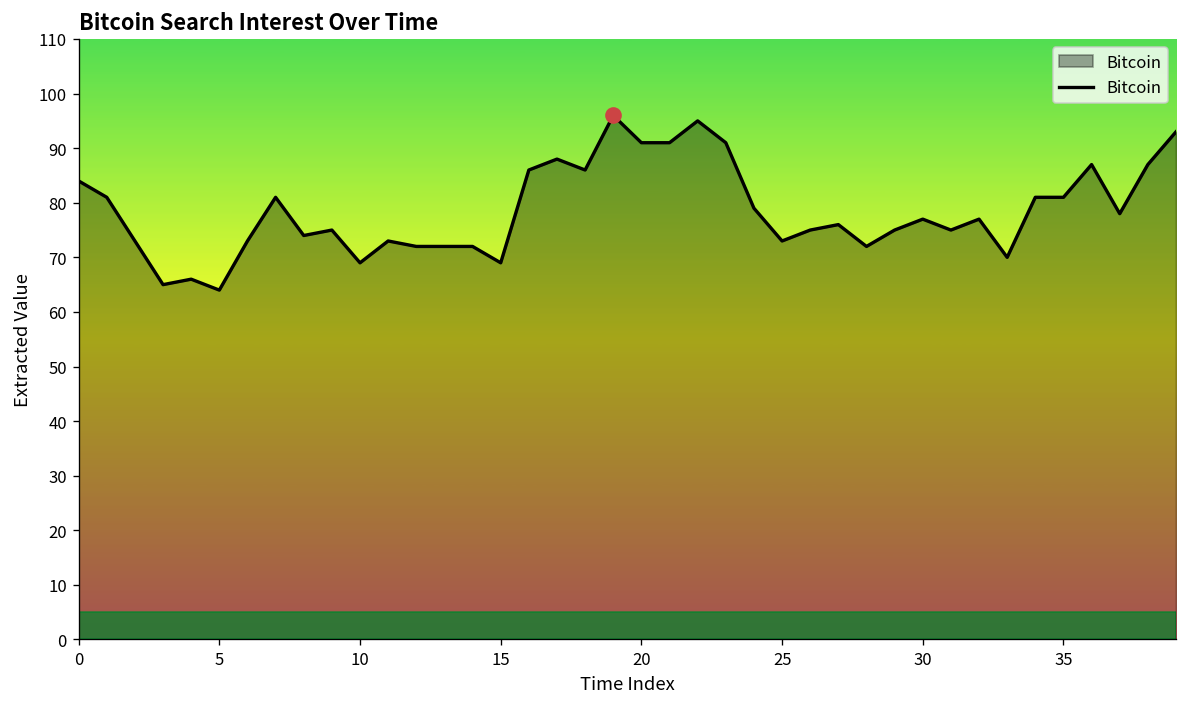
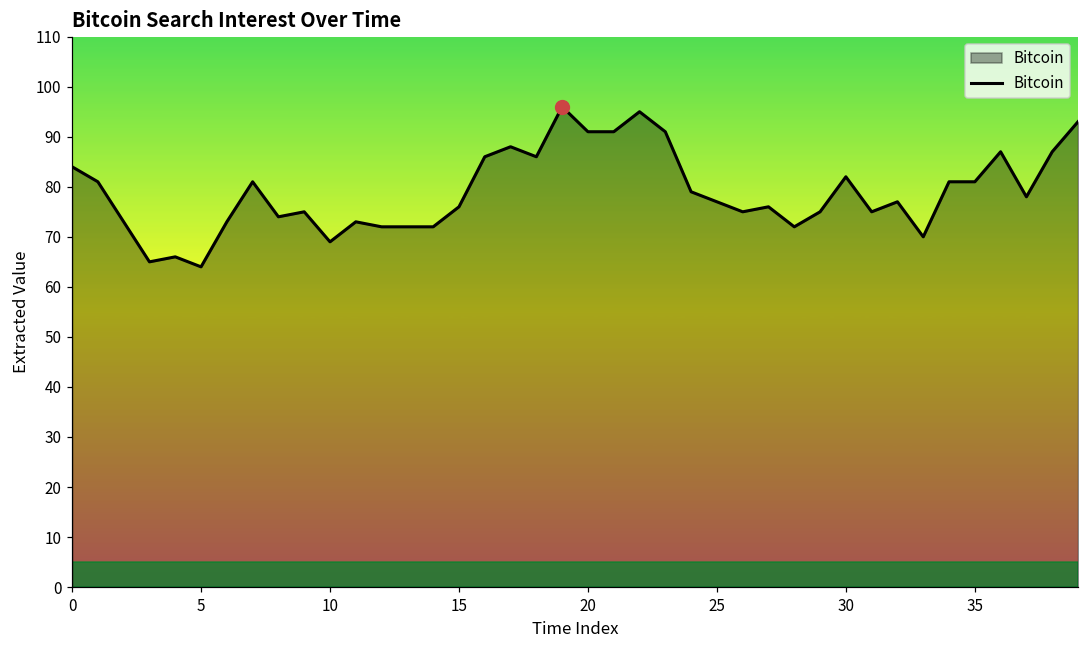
Bitcoin, 15: 69 -> 76
Bitcoin, 25: 73 -> 77
Bitcoin, 30: 77 -> 82
